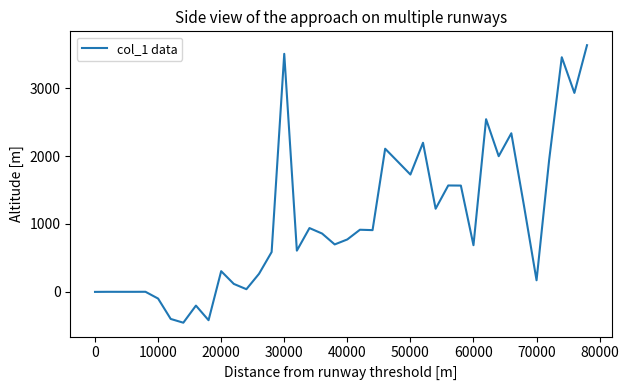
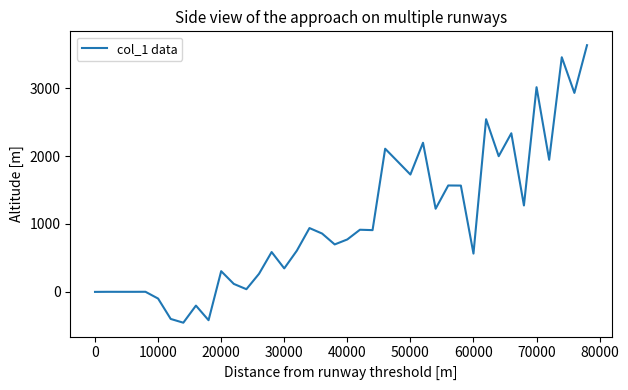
30000: 3500 -> 300
60000: 700 -> 600
70000: 200 -> 3000
